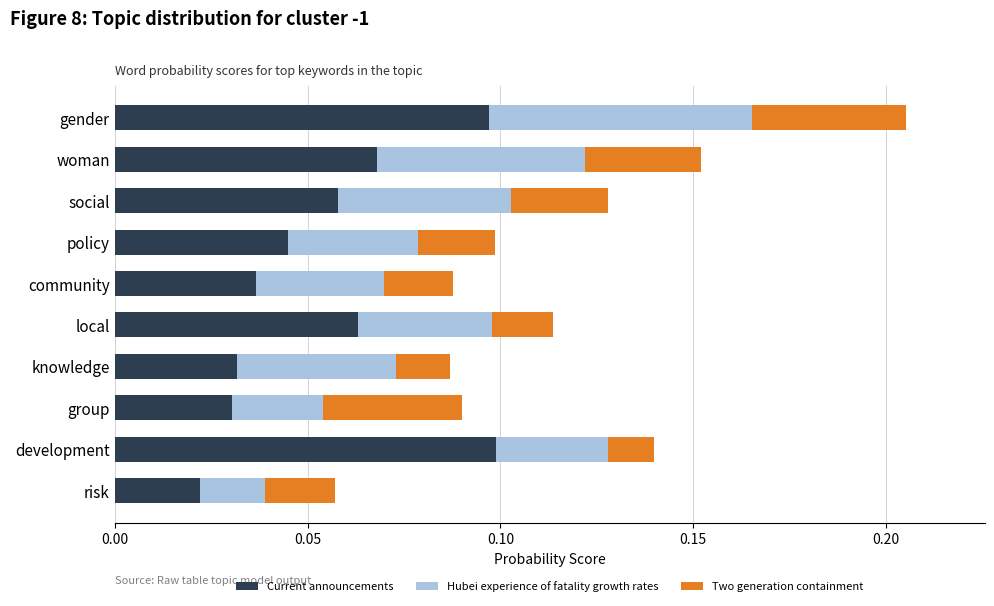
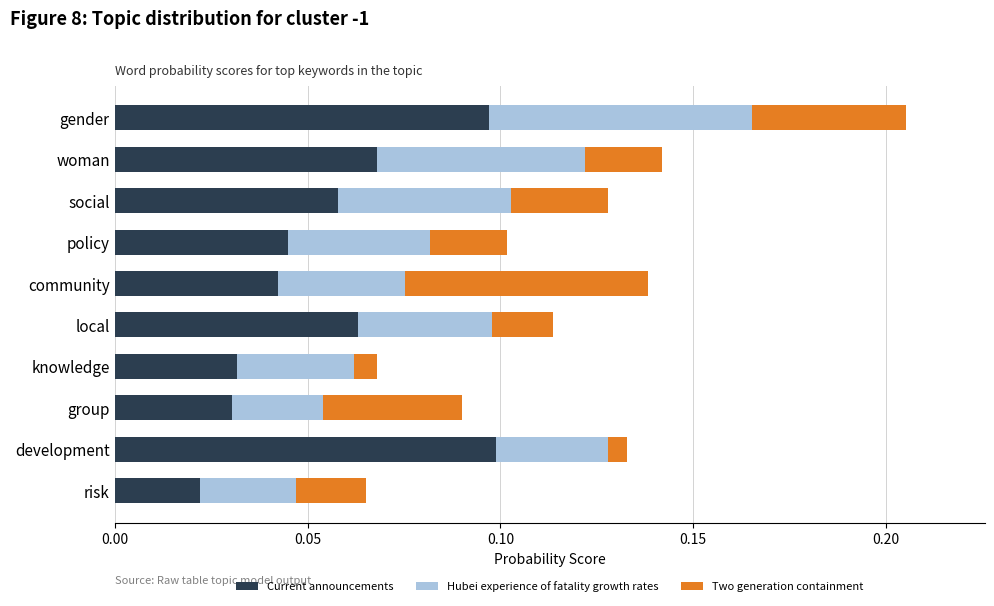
Two generation containment, woman: 0.03 -> 0.02
Hubei experience of fatality growth rates, policy: 0.034 -> 0.037
Current announcements, community: 0.037 -> 0.042
Two generation containment, community: 0.018 -> 0.063
Hubei experience of fatality growth rates, knowledge: 0.041 -> 0.030
Two generation containment, knowledge: 0.014 -> 0.006
Two generation containment, development: 0.012 -> 0.005
Hubei experience of fatality growth rates, risk: 0.017 -> 0.025
